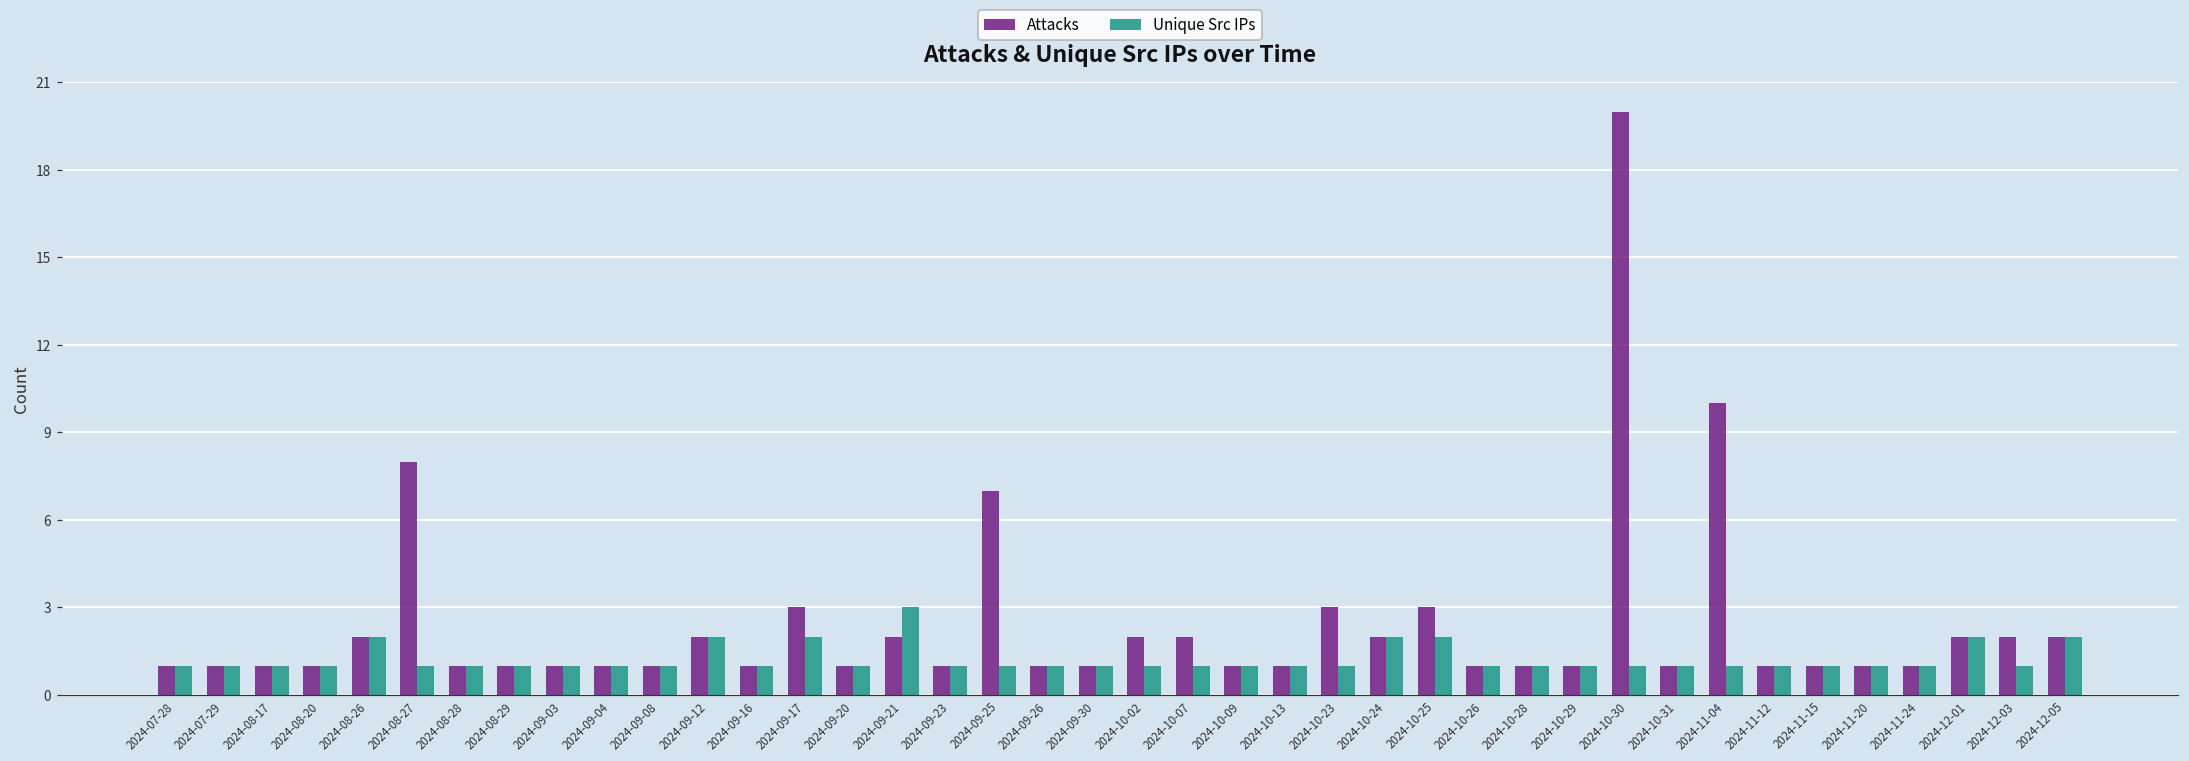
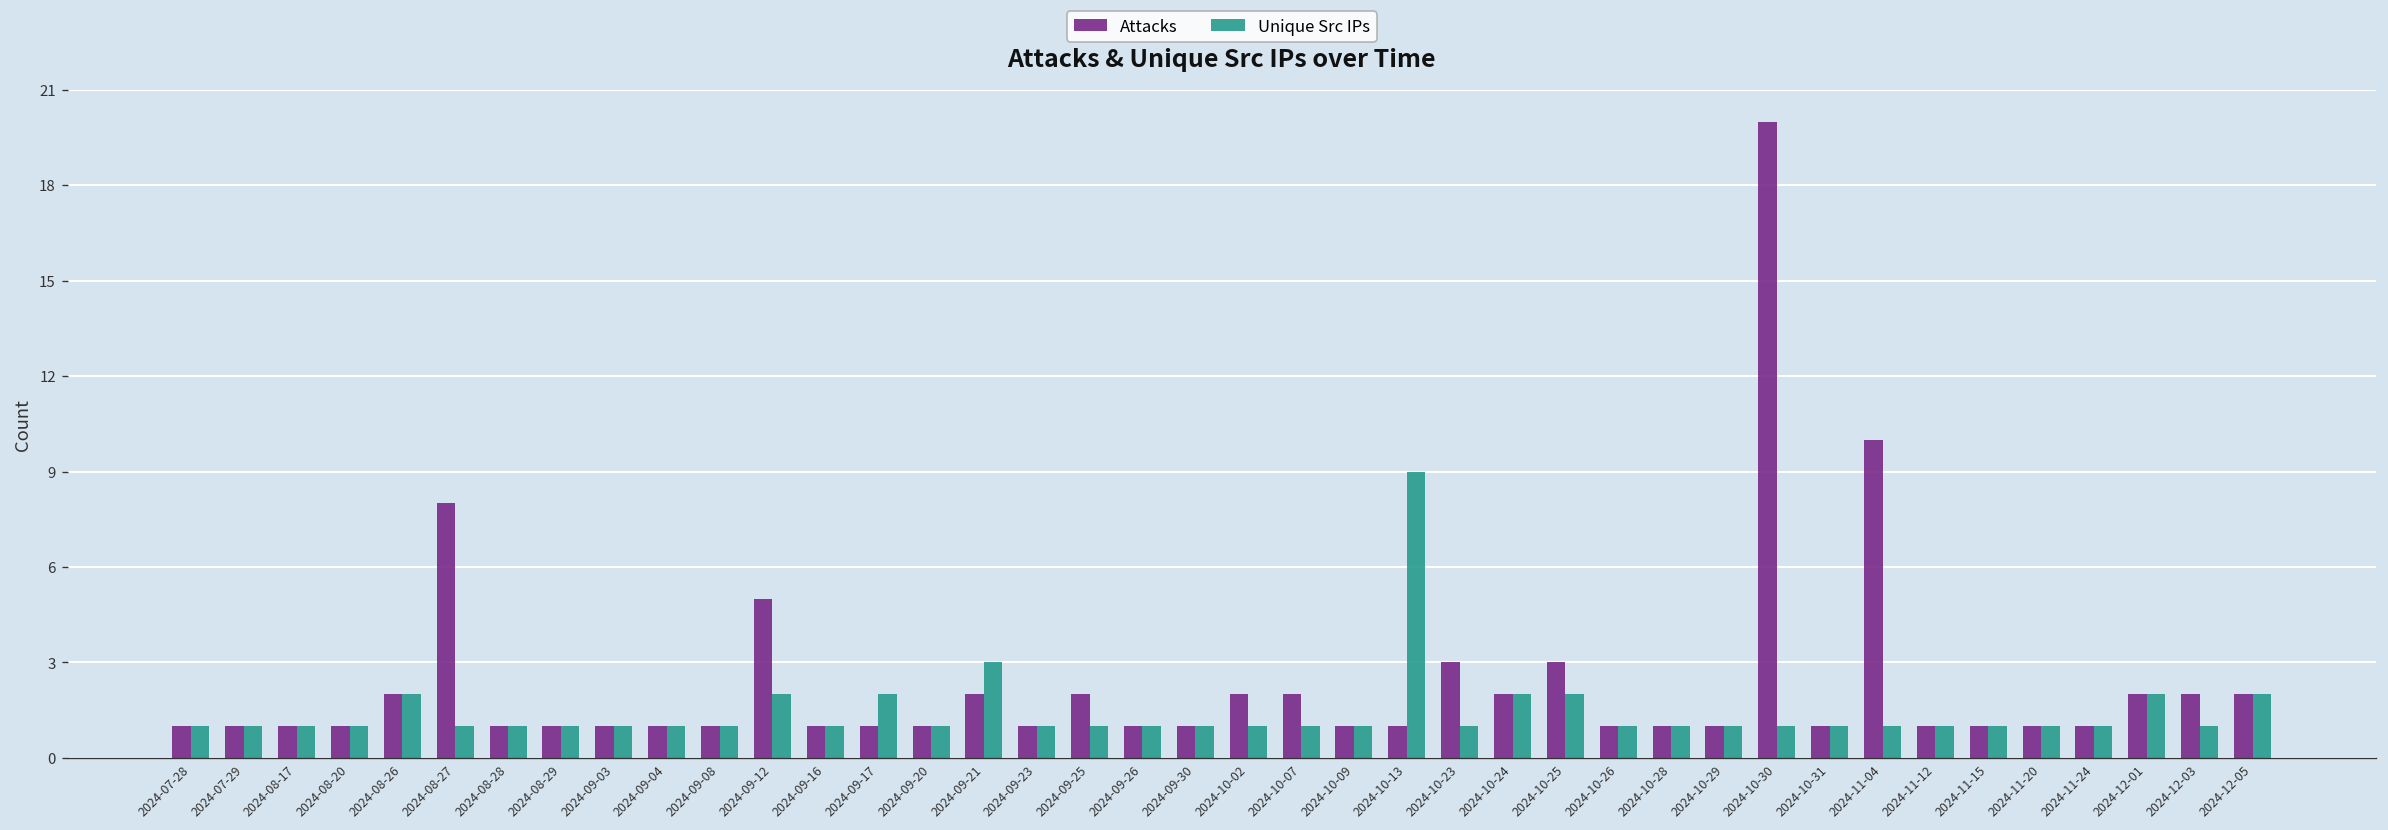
Attacks, 2024-09-12: 2 -> 5
Attacks, 2024-09-17: 3 -> 1
Attacks, 2024-09-25: 7 -> 2
Unique Src IPs, 2024-10-13: 1 -> 9
